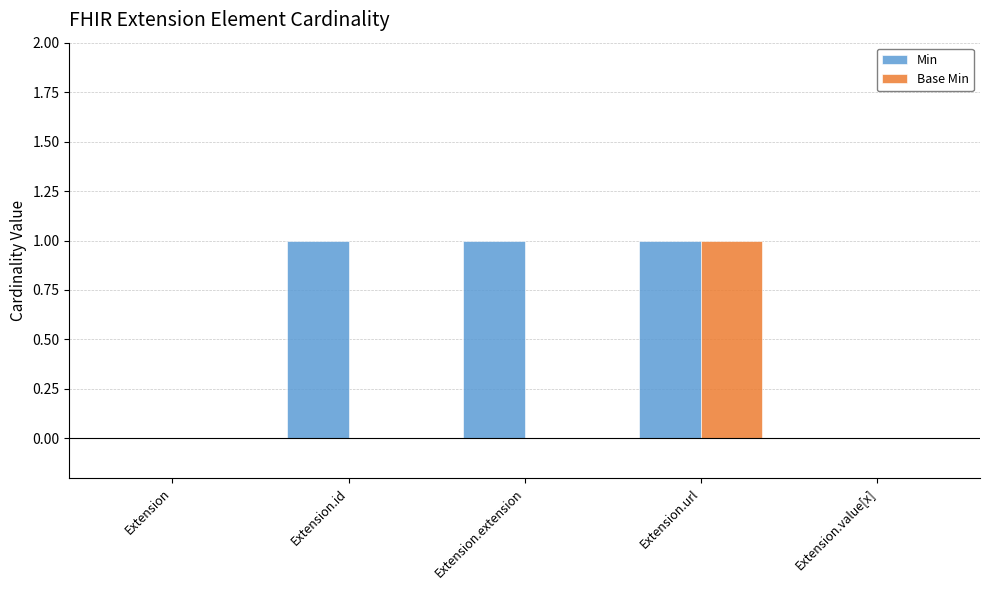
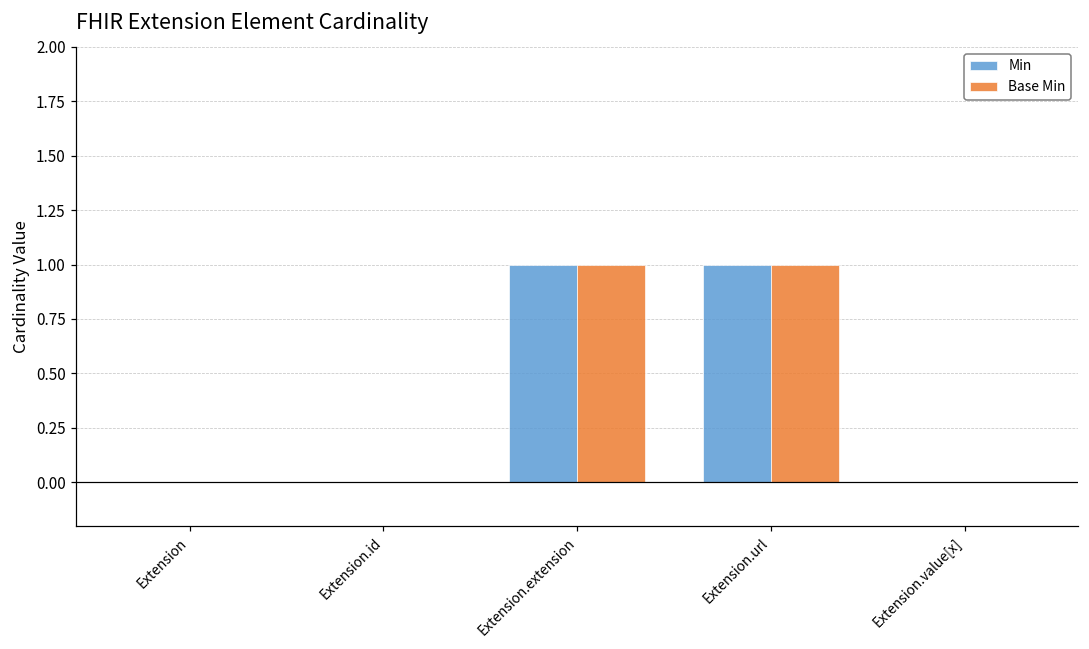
Min, Extension.id: 1 -> 0
Base Min, Extension.extension: 0 -> 1
